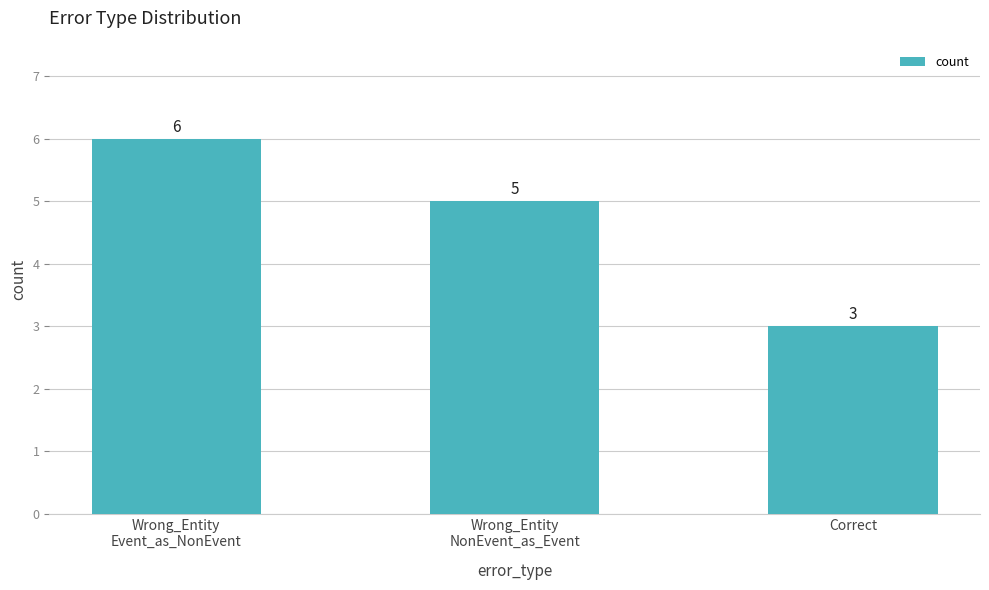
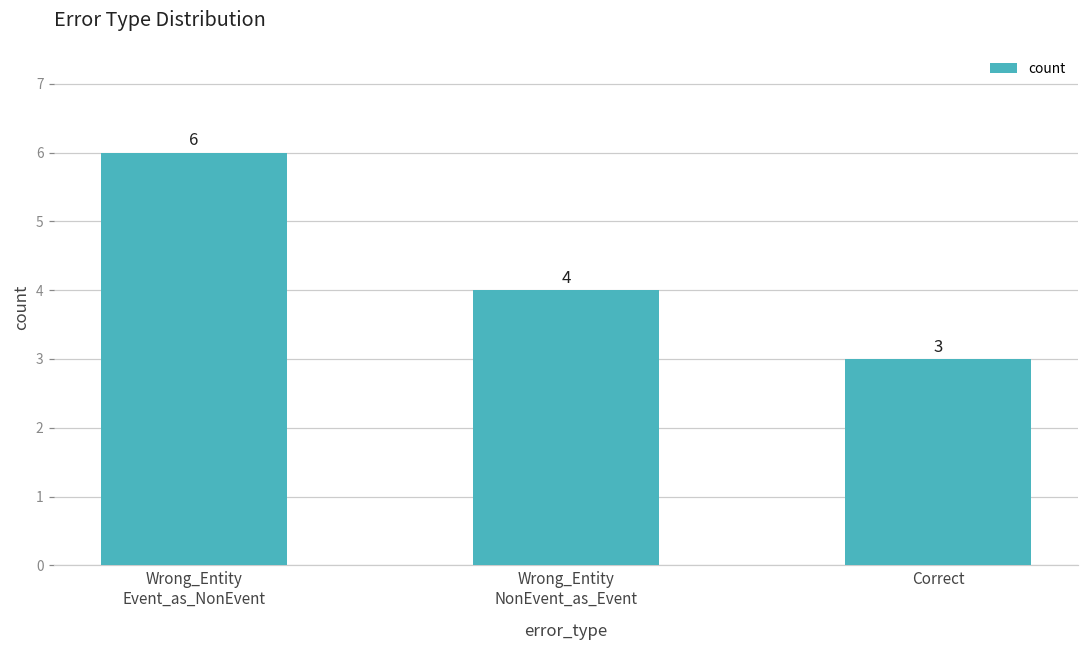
Wrong_Entity NonEvent_as_Event: 5 -> 4
